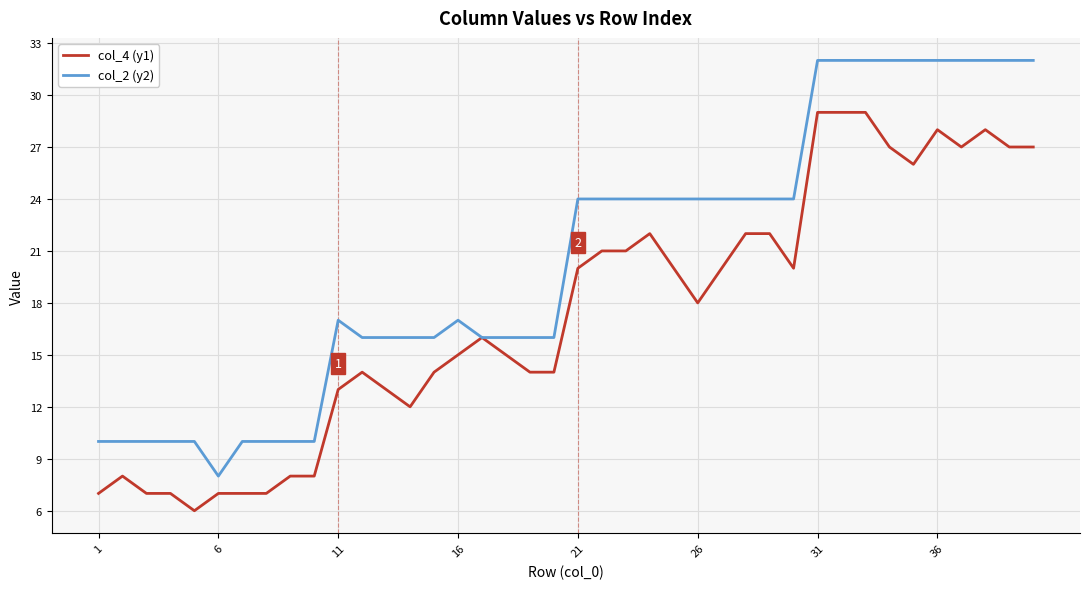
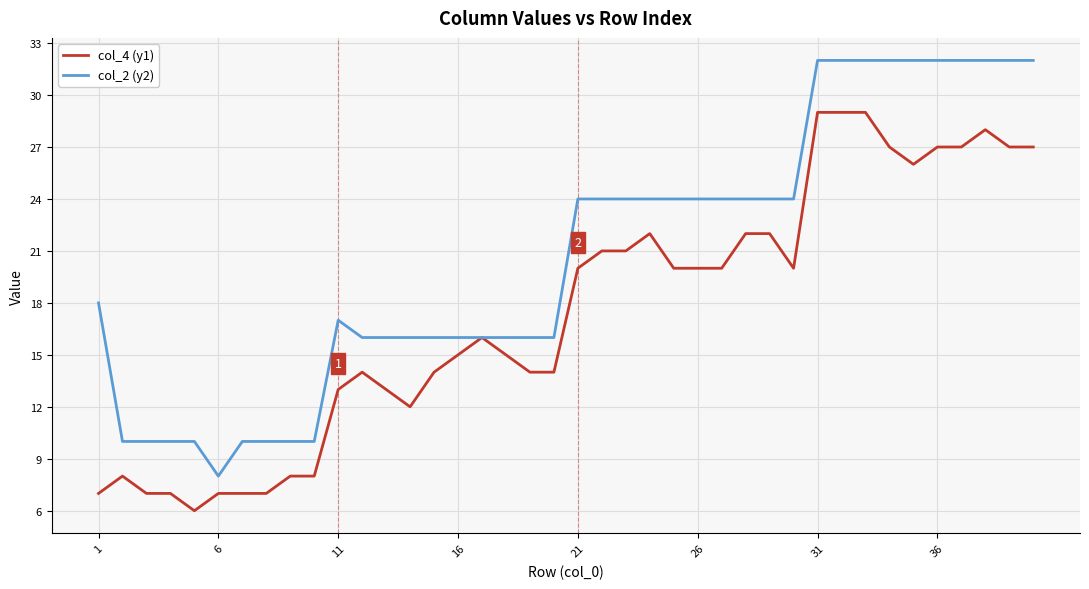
col_2 (y2), 1: 10 -> 18
col_2 (y2), 16: 17 -> 16
col_4 (y1), 26: 18 -> 20
col_4 (y1), 36: 28 -> 27
